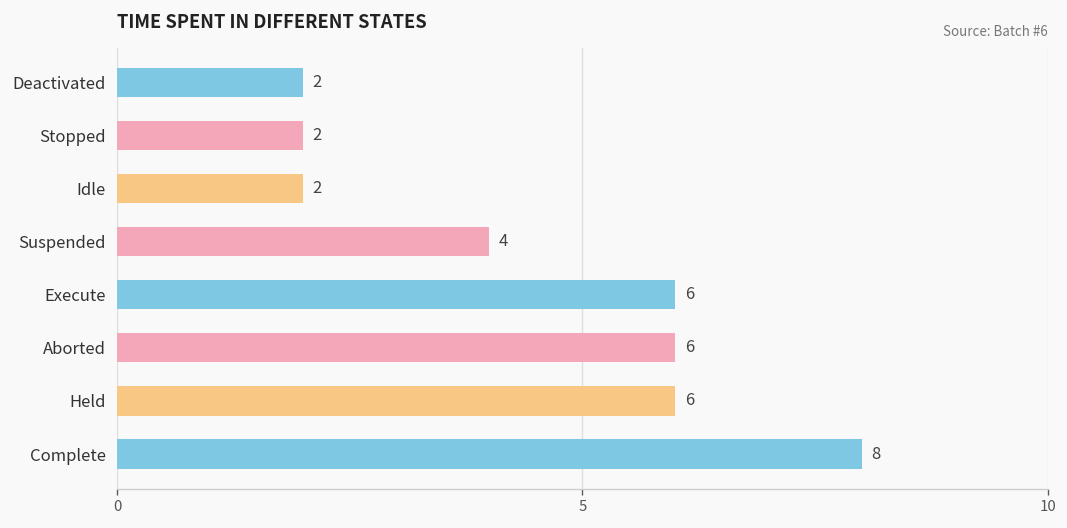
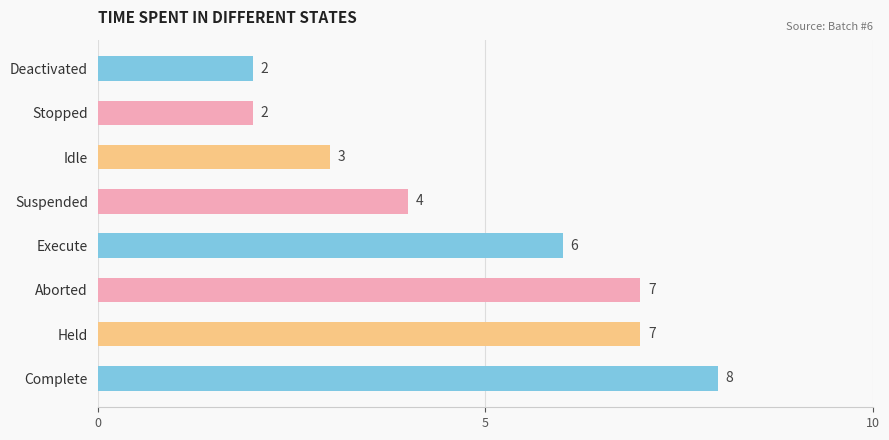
Idle: 2 -> 3
Aborted: 6 -> 7
Held: 6 -> 7
